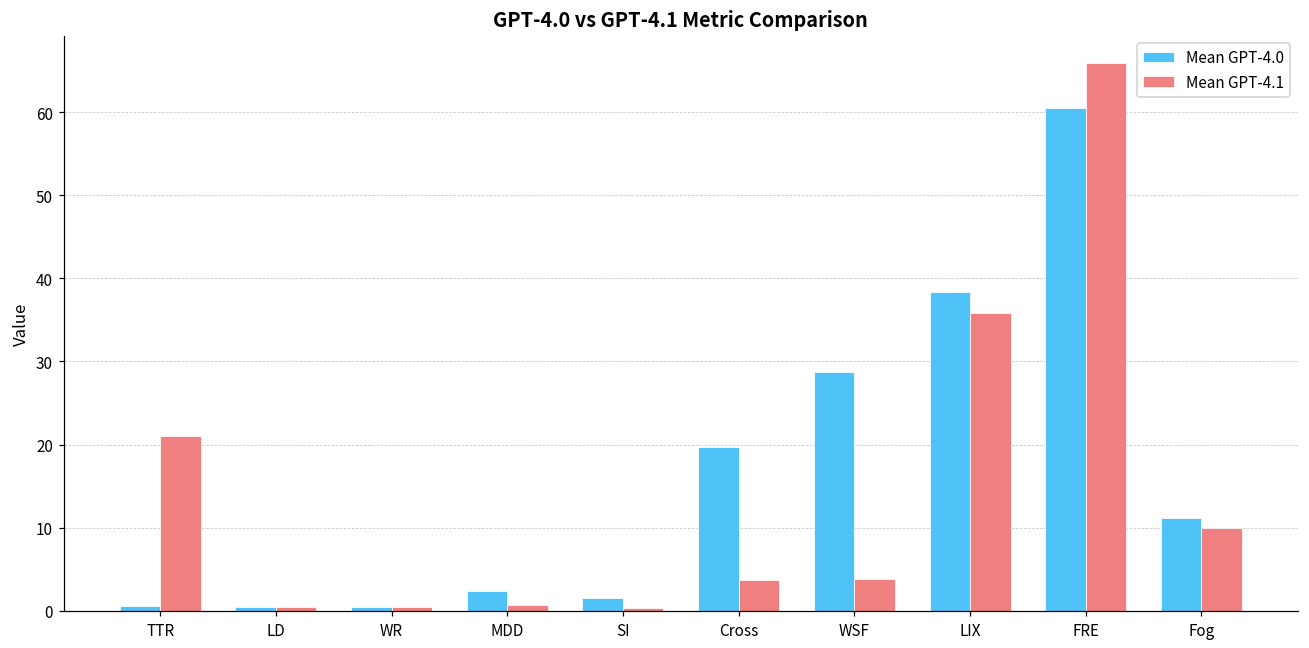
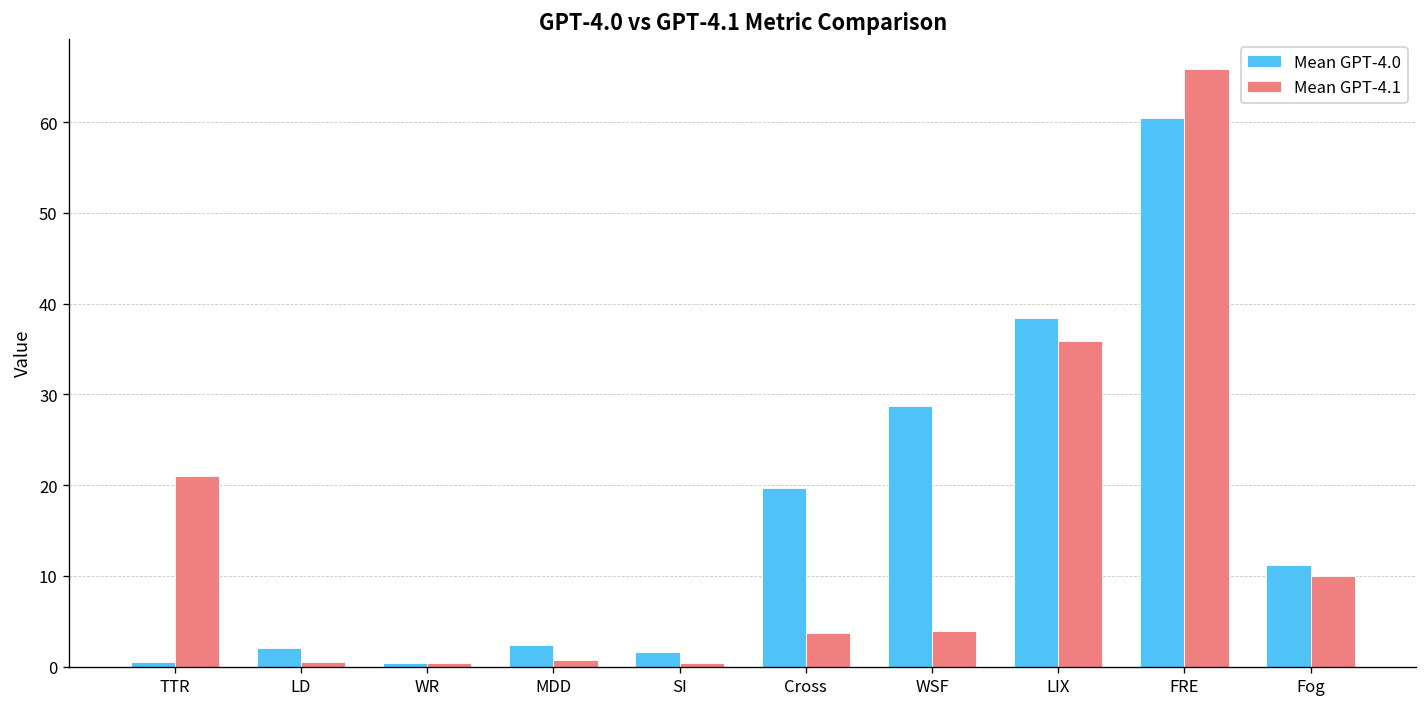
Mean GPT-4.0, LD: 0 -> 2
